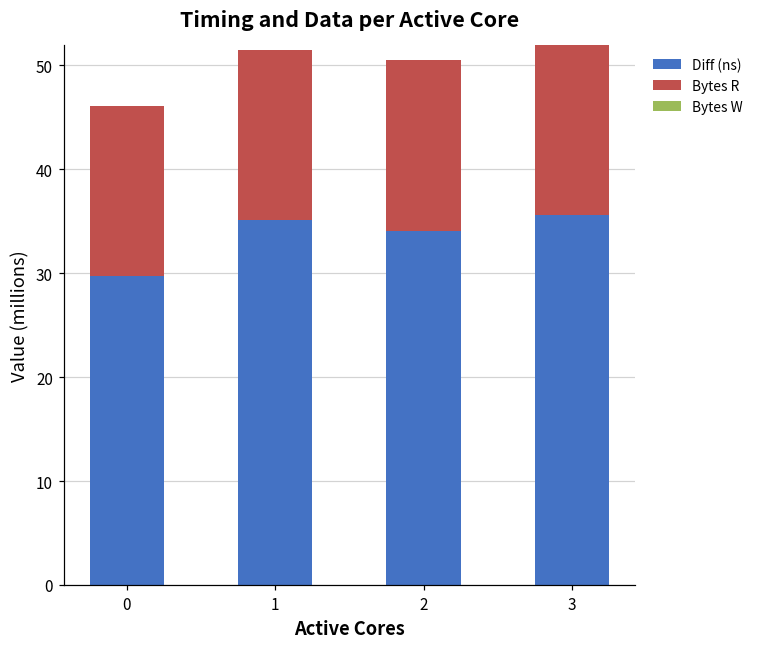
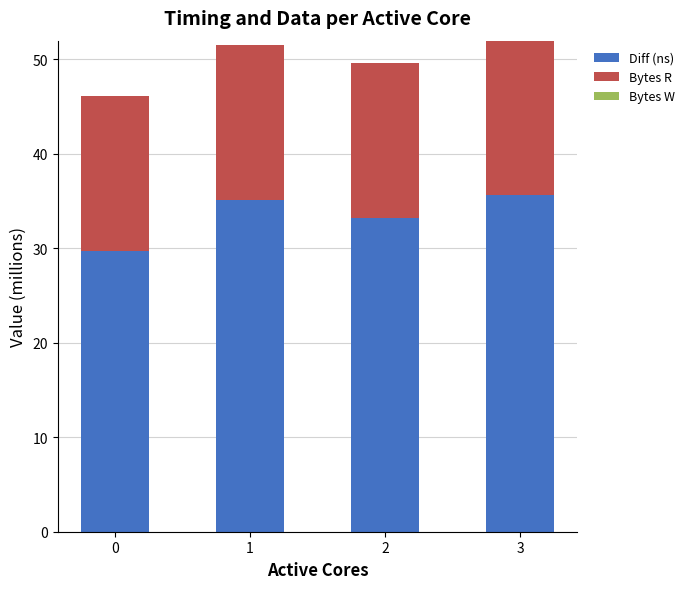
Diff (ns), 2: 34 -> 33
